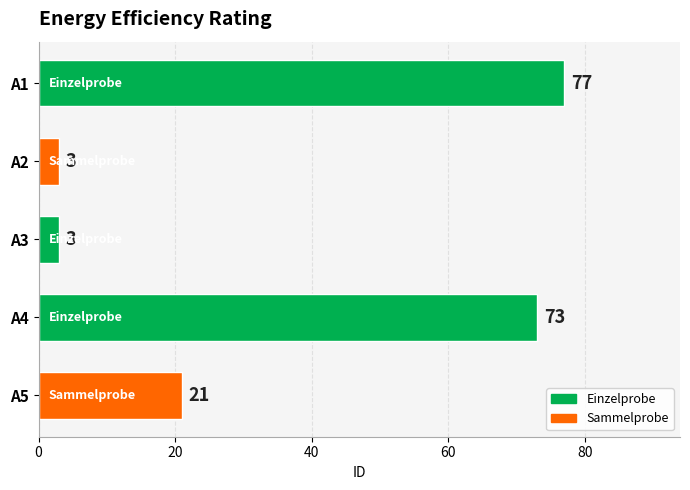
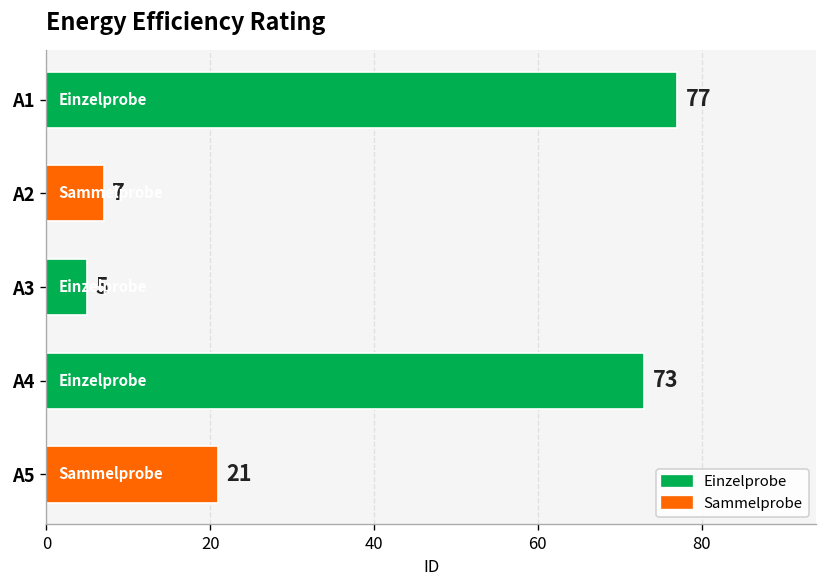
A2: 3 -> 7
A3: 3 -> 5
